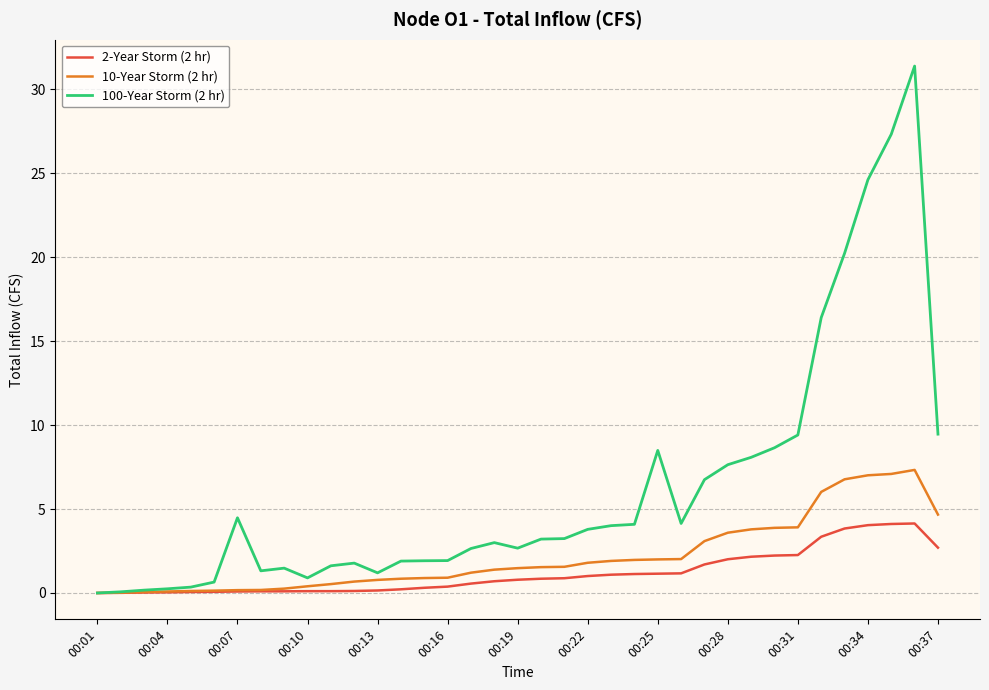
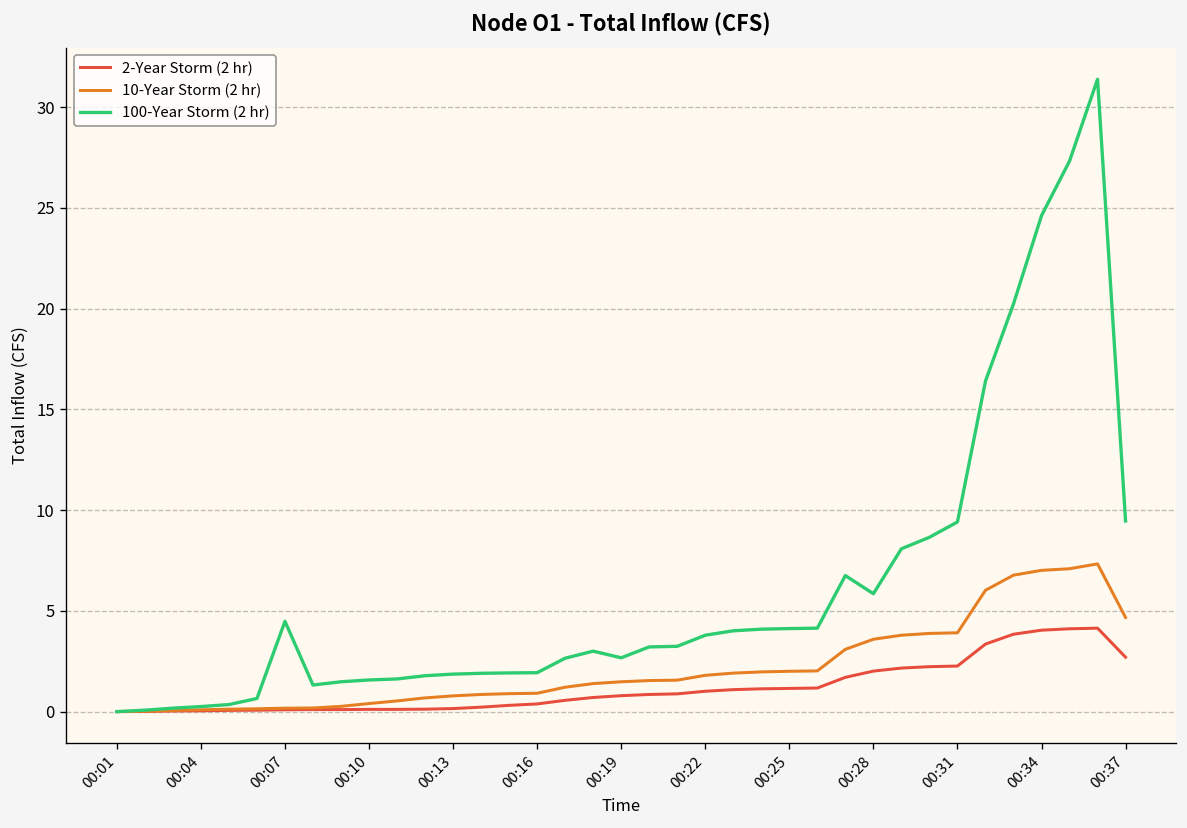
100-Year Storm (2 hr), 00:10: 0.9 -> 1.6
100-Year Storm (2 hr), 00:13: 1.2 -> 1.9
100-Year Storm (2 hr), 00:25: 8.5 -> 4.1
100-Year Storm (2 hr), 00:28: 7.6 -> 5.9
